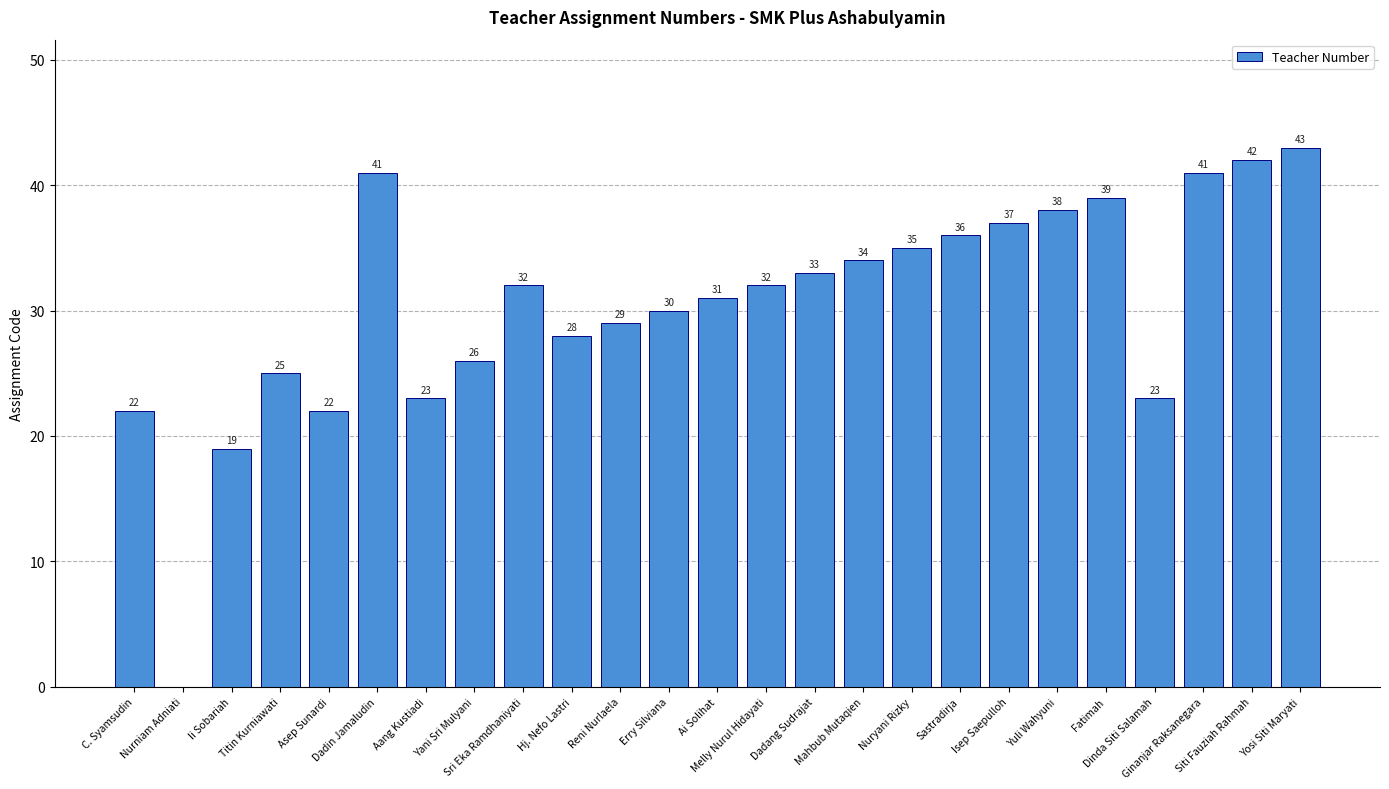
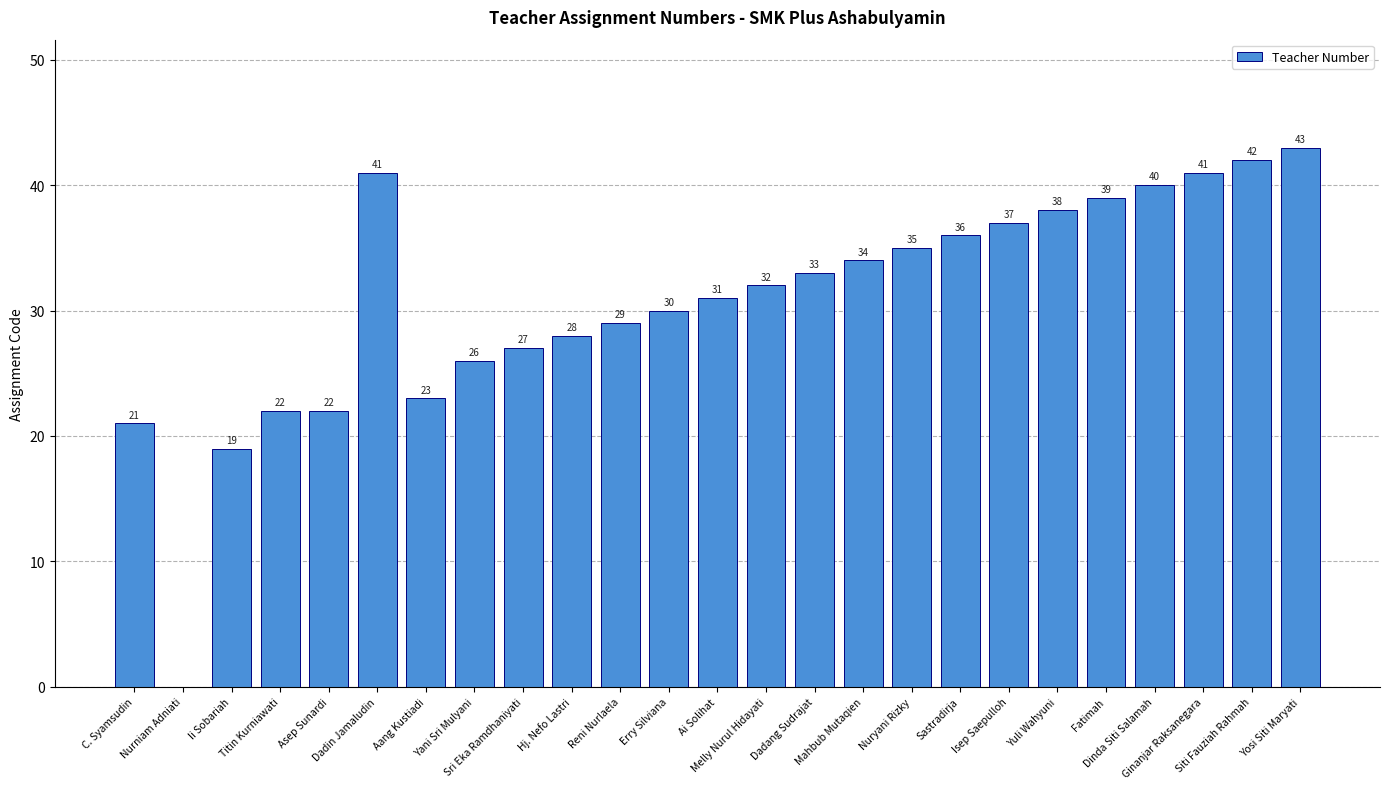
C. Syamsudin: 22 -> 21
Titin Kurniawati: 25 -> 22
Sri Eka Ramdhaniyati: 32 -> 27
Dinda Siti Salamah: 23 -> 40
